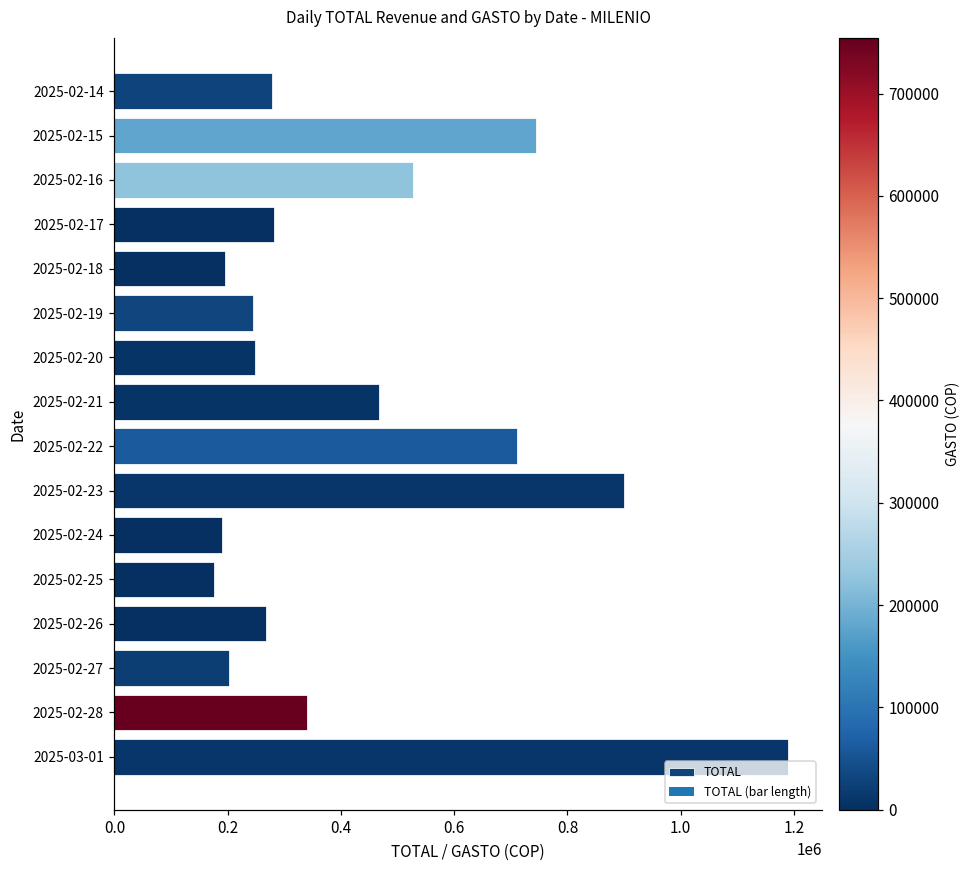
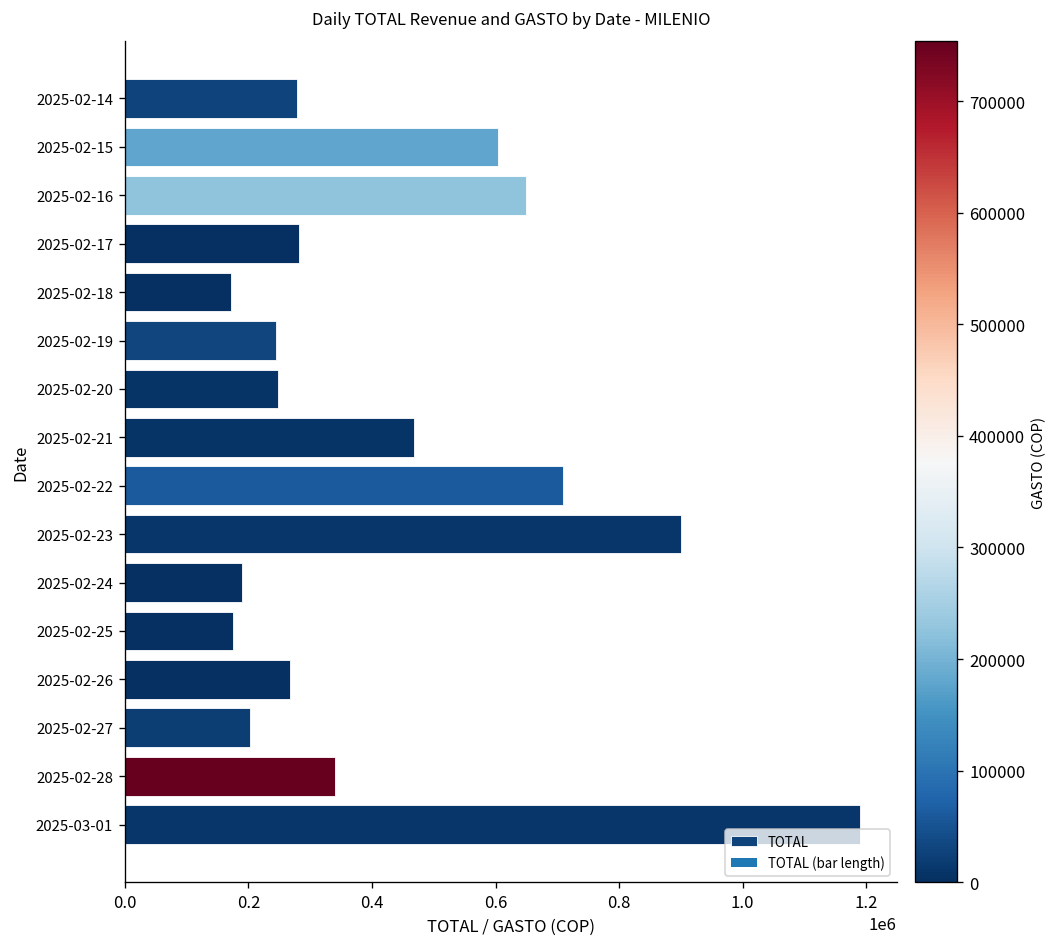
2025-02-15: 740000 -> 600000
2025-02-16: 530000 -> 650000
2025-02-18: 190000 -> 170000
